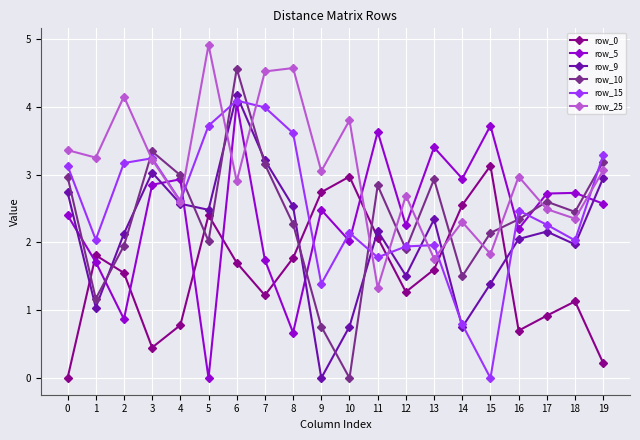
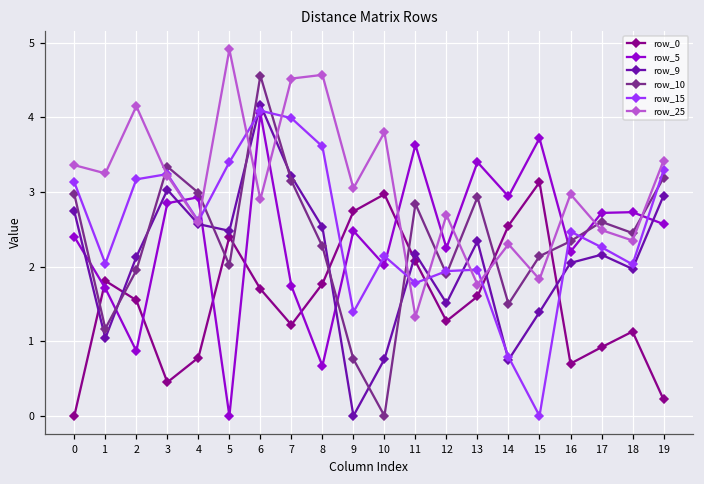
row_15, 5: 3.7 -> 3.4
row_25, 19: 3.1 -> 3.4
